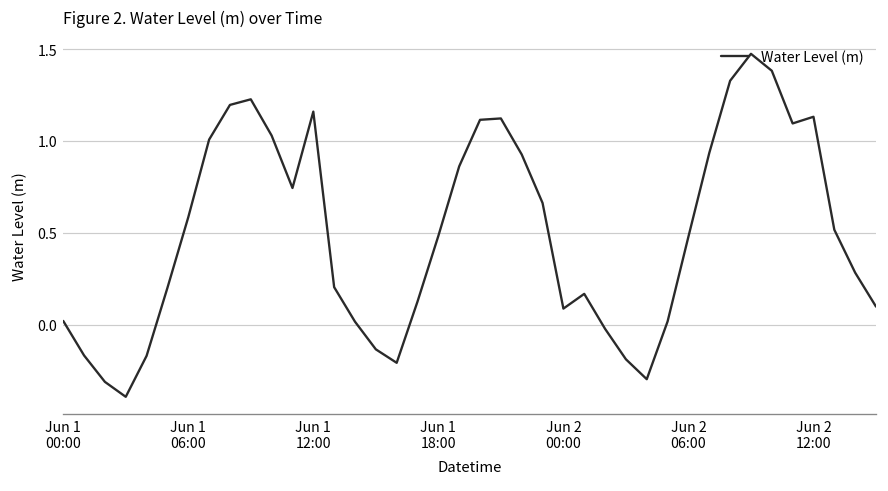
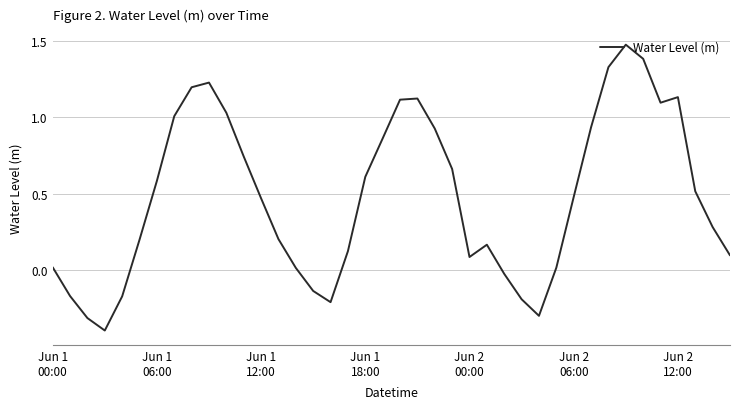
Jun 1 12:00: 1.16 -> 0.47
Jun 1 18:00: 0.48 -> 0.61
